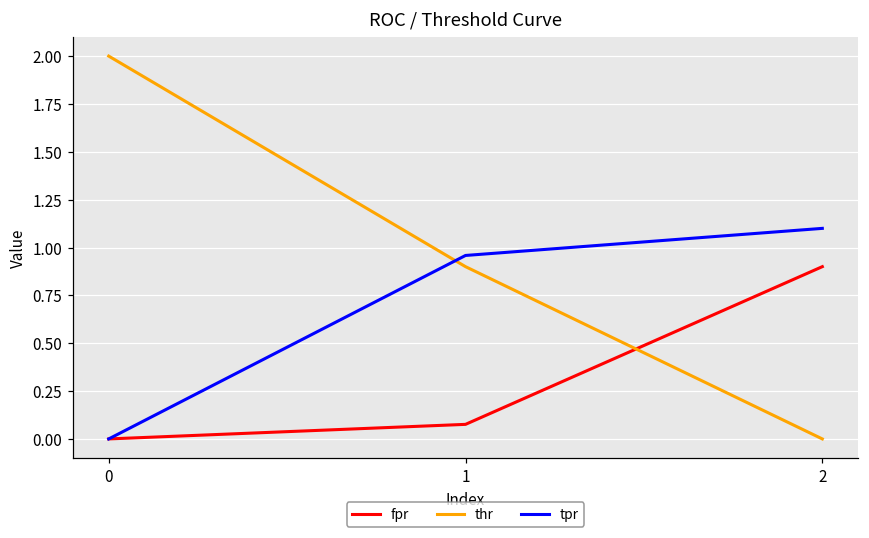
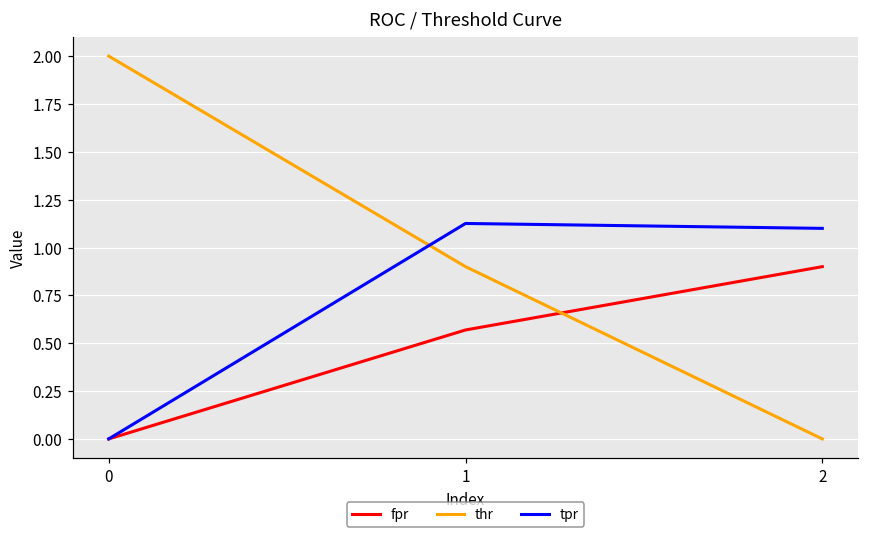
fpr, 1: 0.08 -> 0.57
tpr, 1: 0.96 -> 1.13
